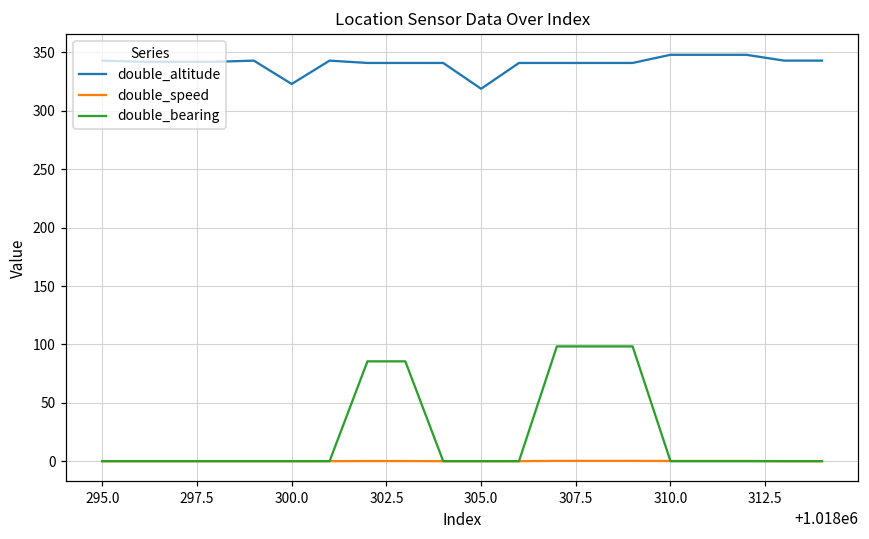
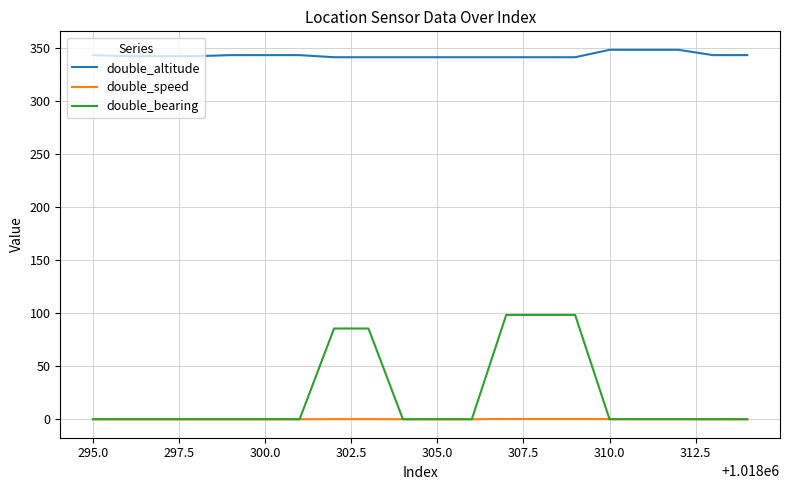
double_altitude, 300.0: 323 -> 343
double_altitude, 305.0: 319 -> 341
